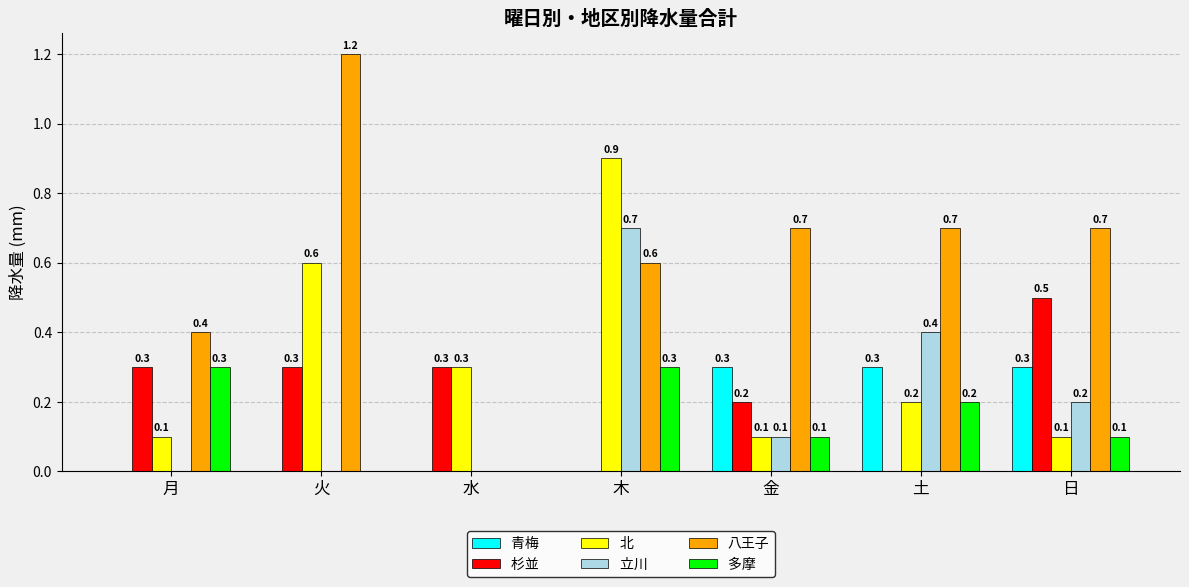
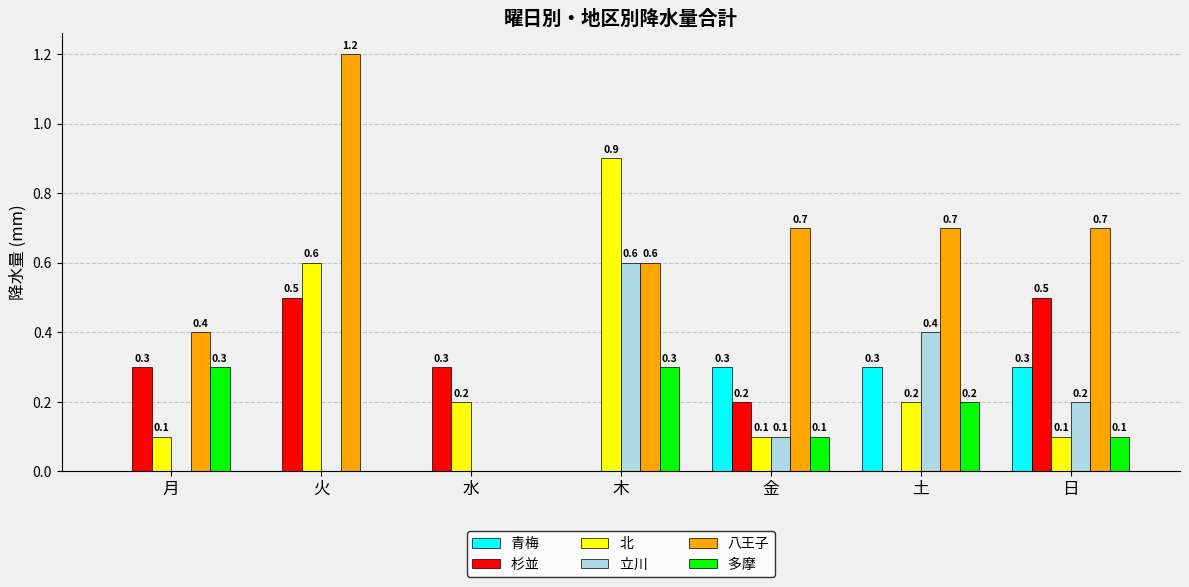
杉並, 火: 0.3 -> 0.5
北, 水: 0.3 -> 0.2
立川, 木: 0.7 -> 0.6
